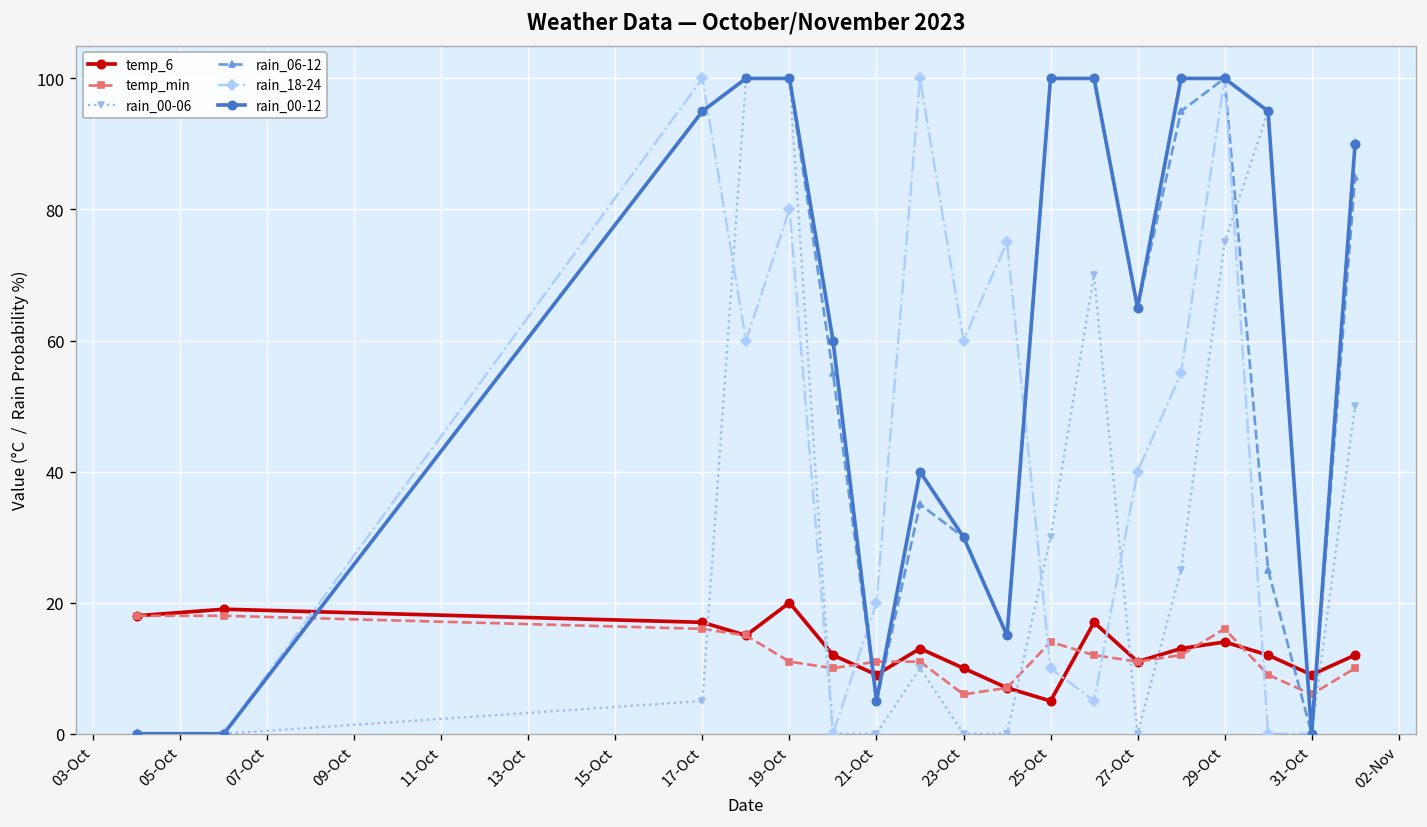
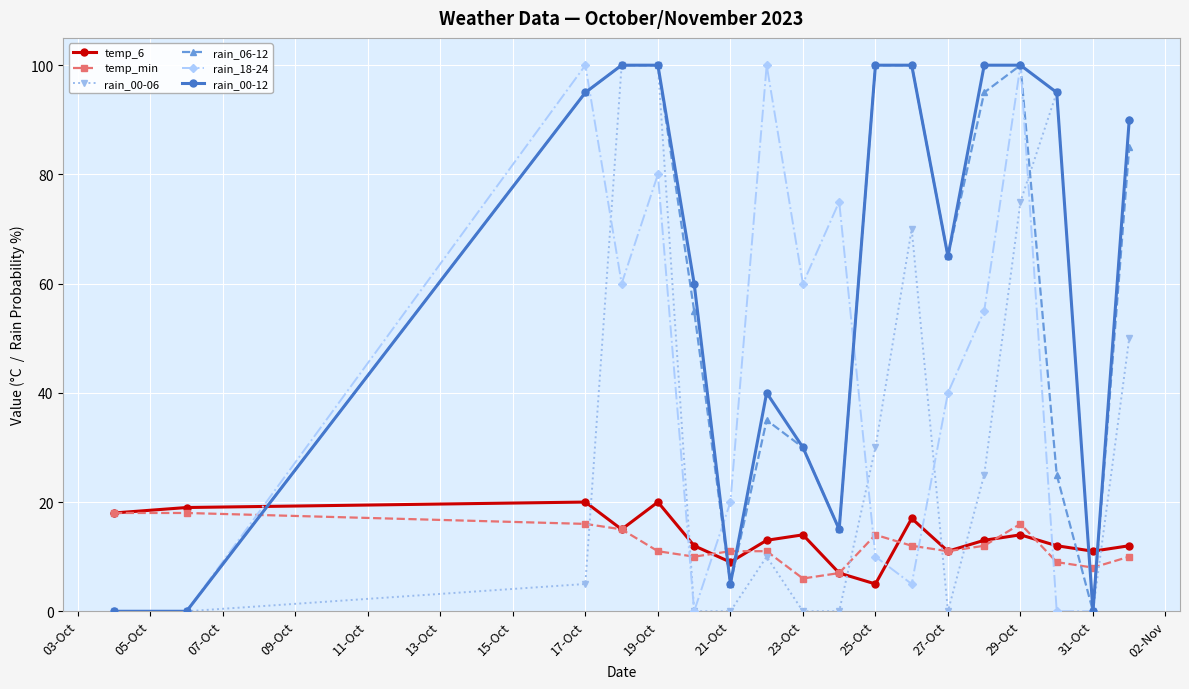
temp_6, 17-Oct: 17 -> 20
temp_6, 23-Oct: 10 -> 14
temp_6, 31-Oct: 9 -> 11
temp_min, 31-Oct: 6 -> 8
